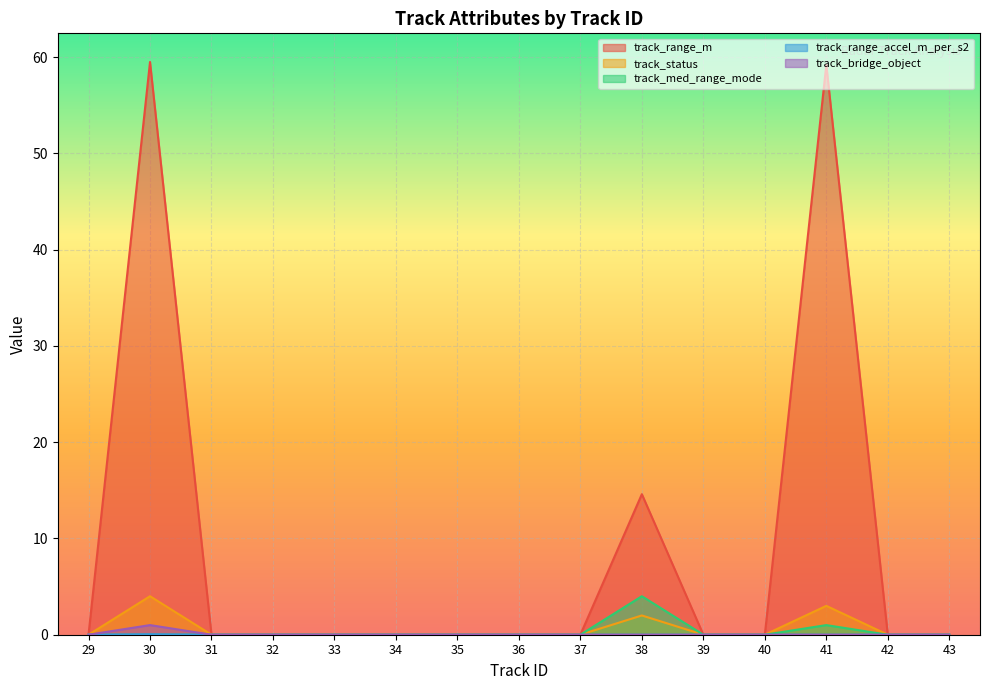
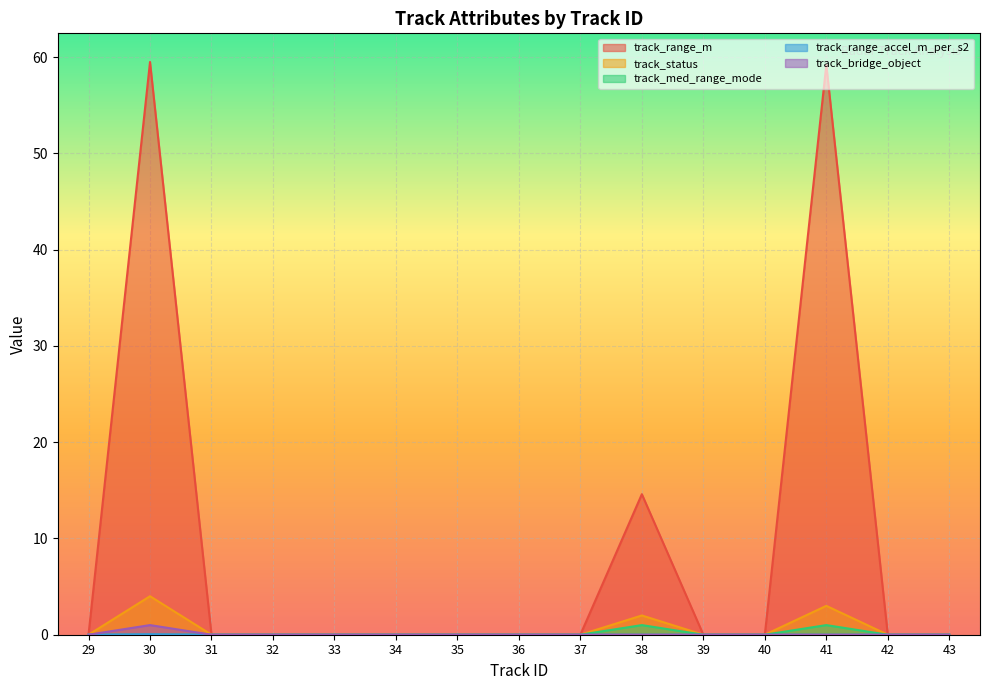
track_med_range_mode, 38: 4 -> 1
